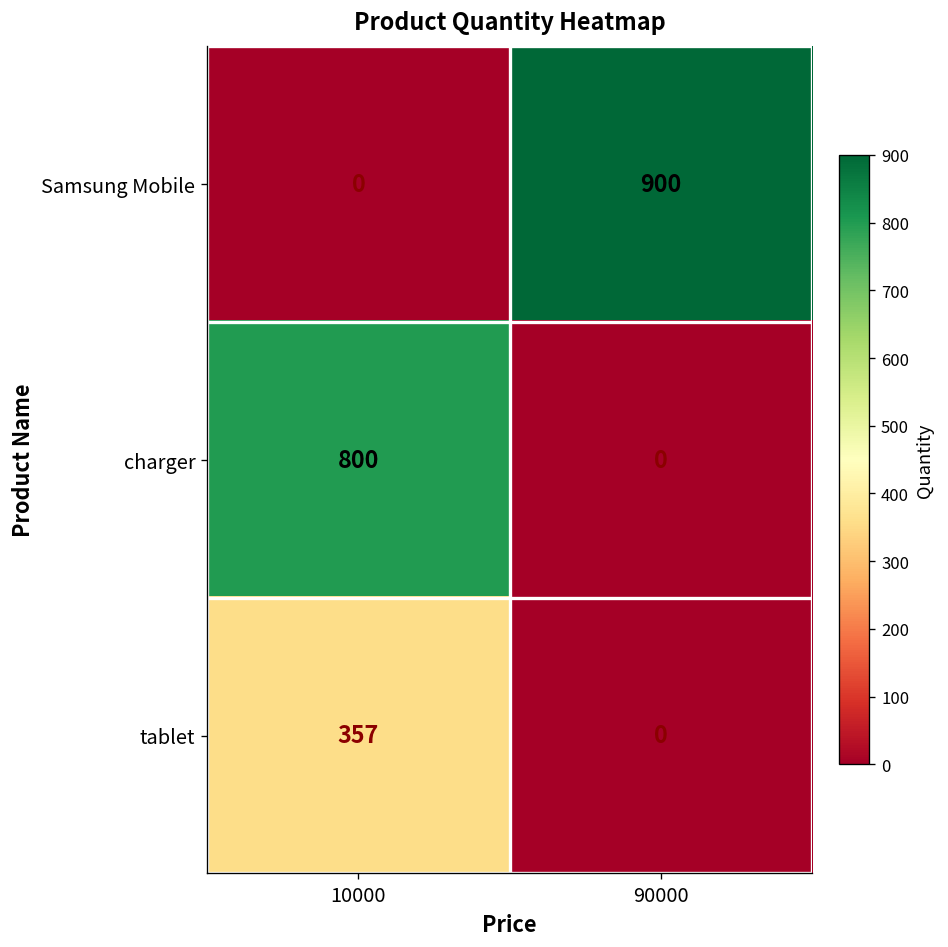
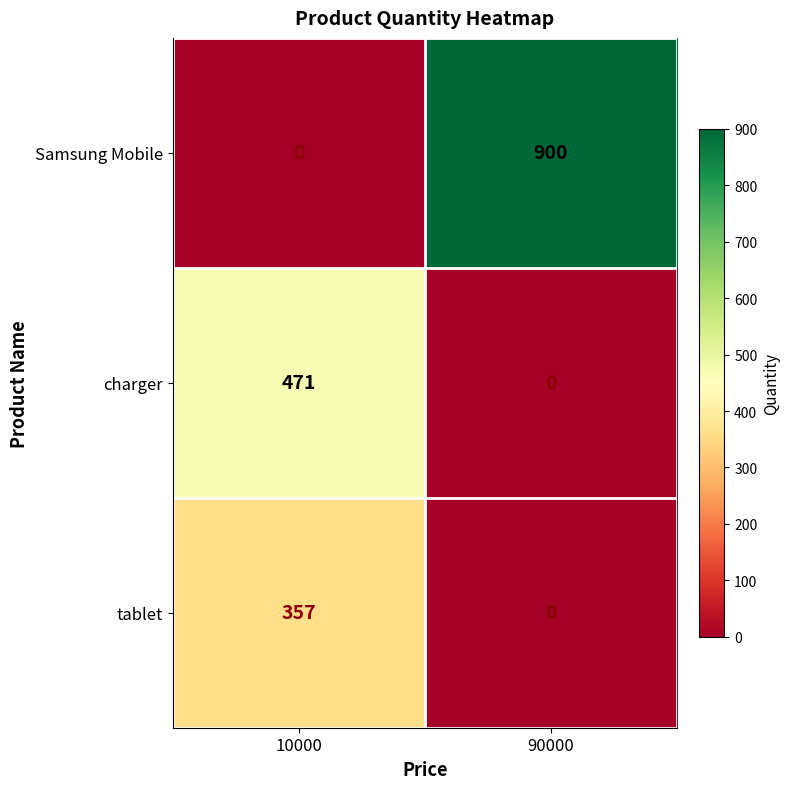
charger, 10000: 800 -> 471
